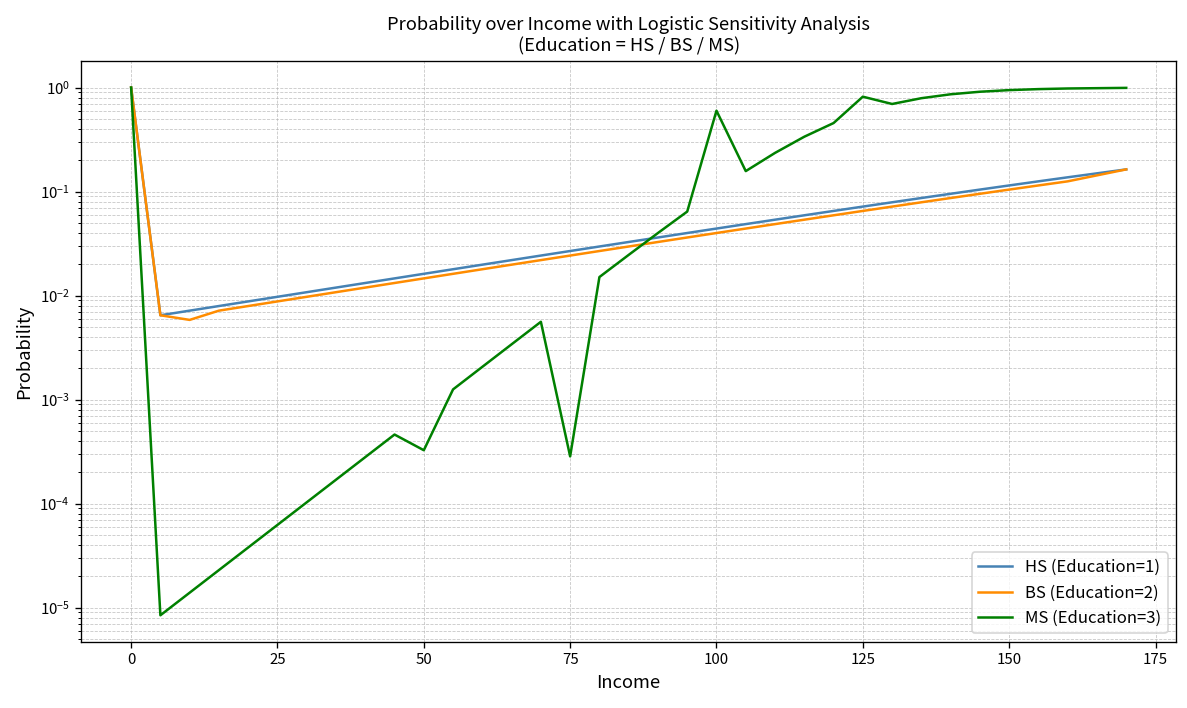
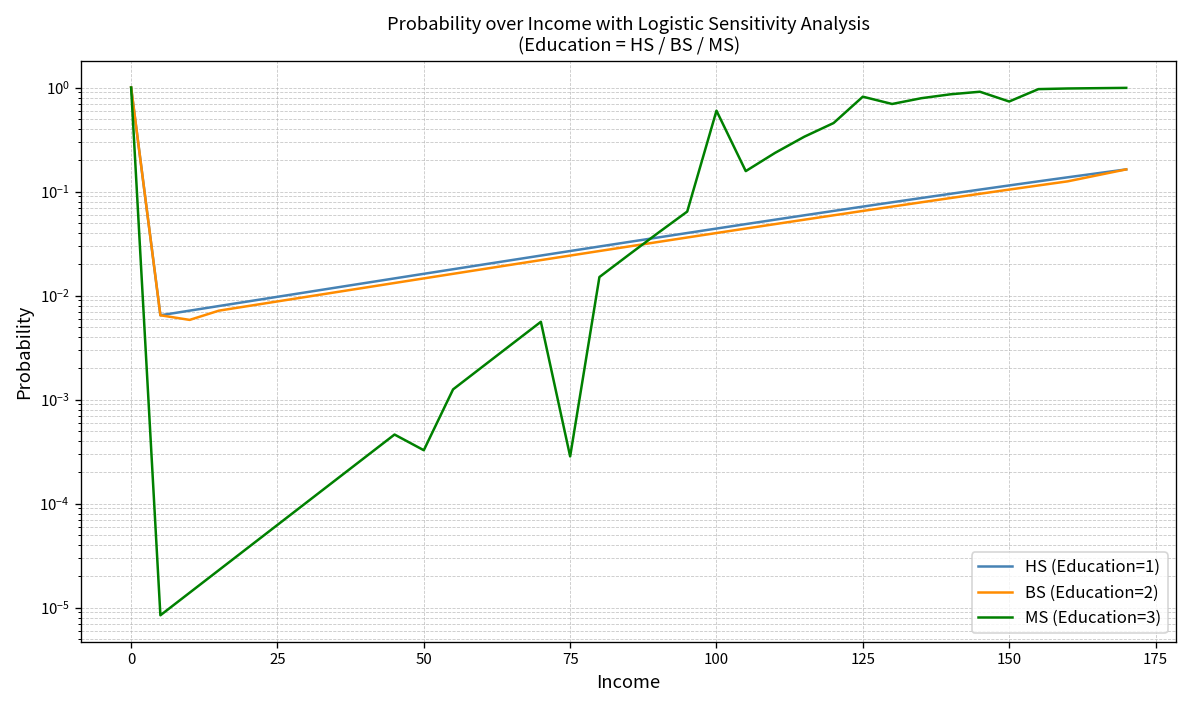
MS (Education=3), 150: 0.9 -> 0.7
